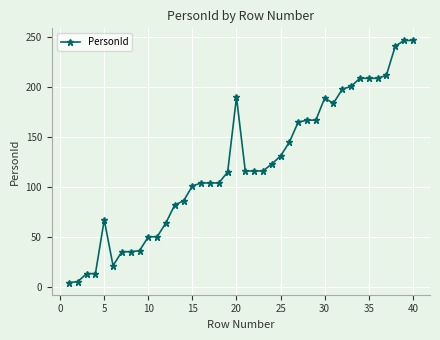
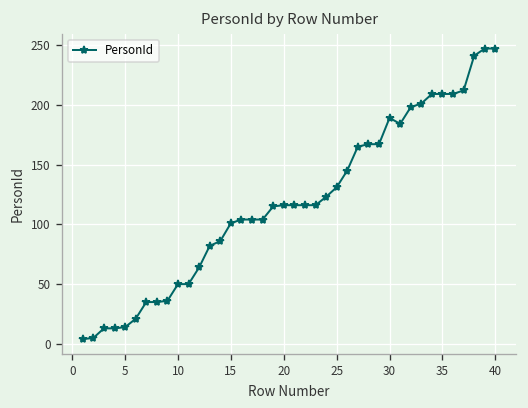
5: 70 -> 10
20: 190 -> 120
